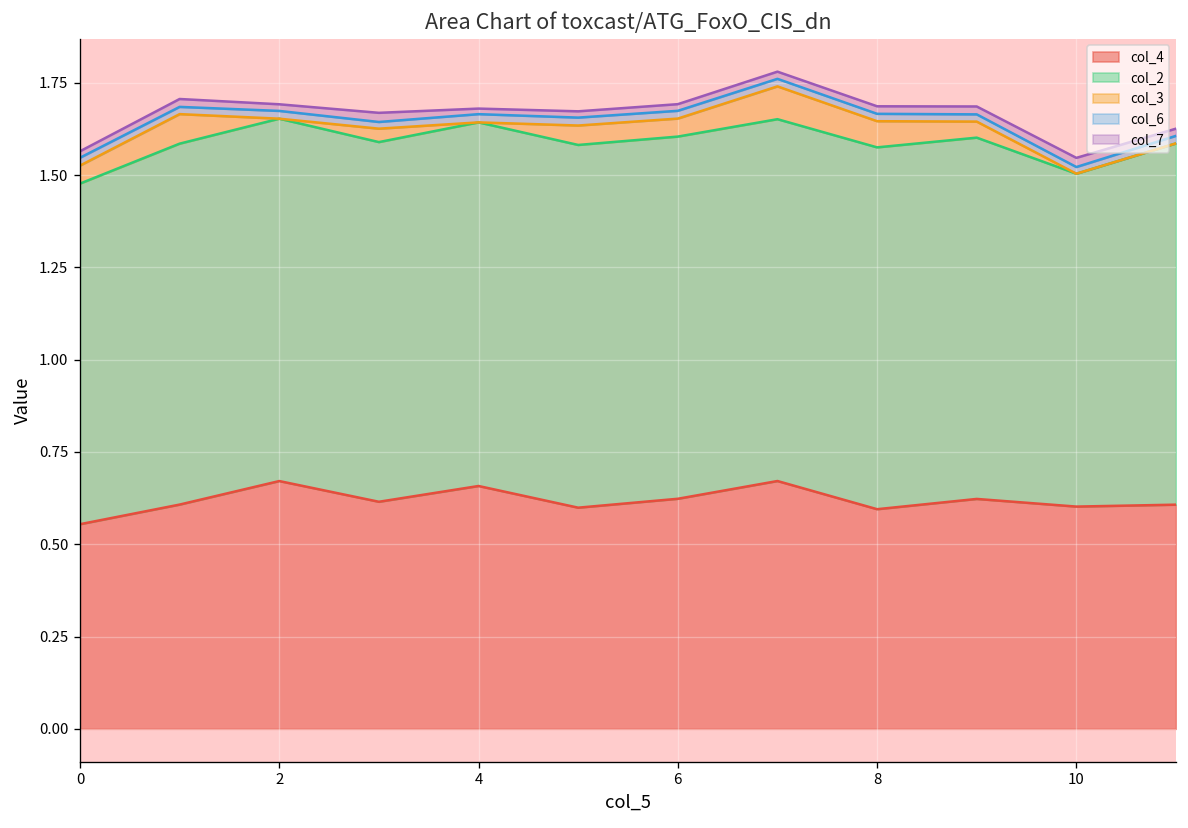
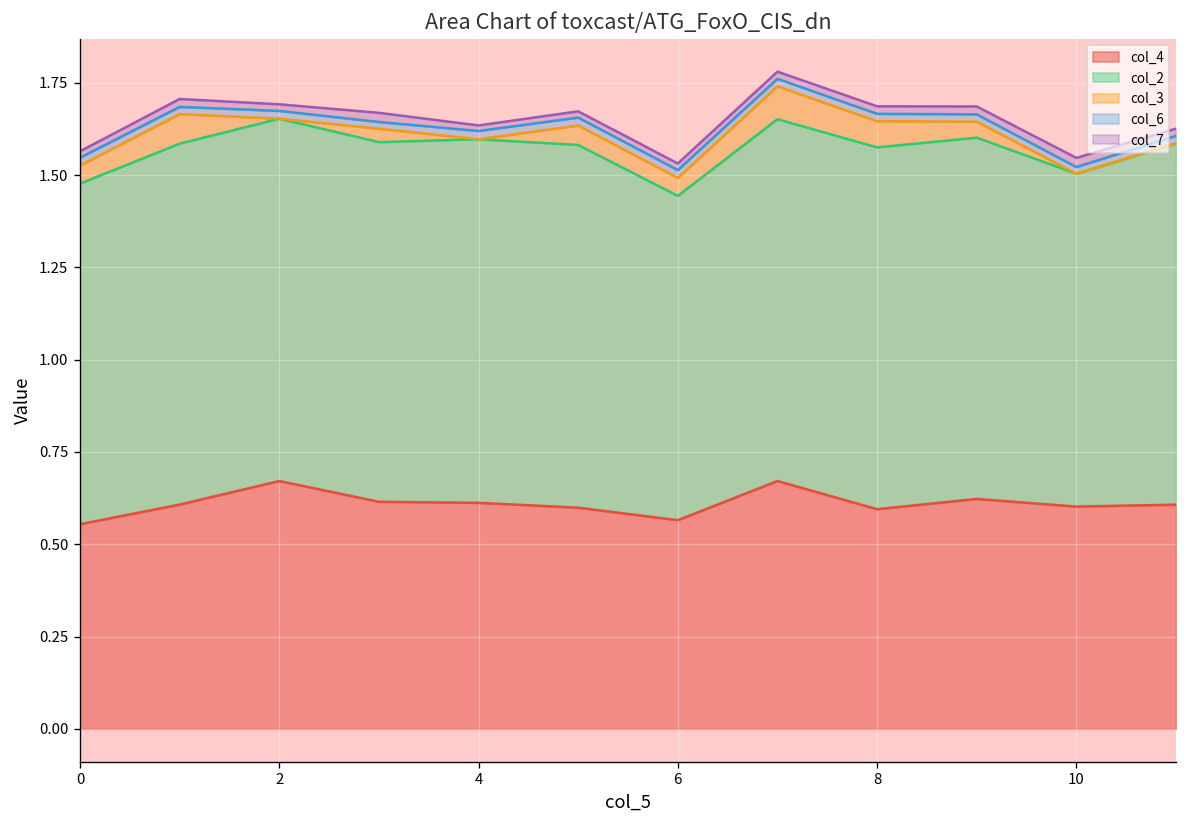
col_4, 4: 0.66 -> 0.61
col_4, 6: 0.62 -> 0.57
col_2, 6: 0.98 -> 0.88
